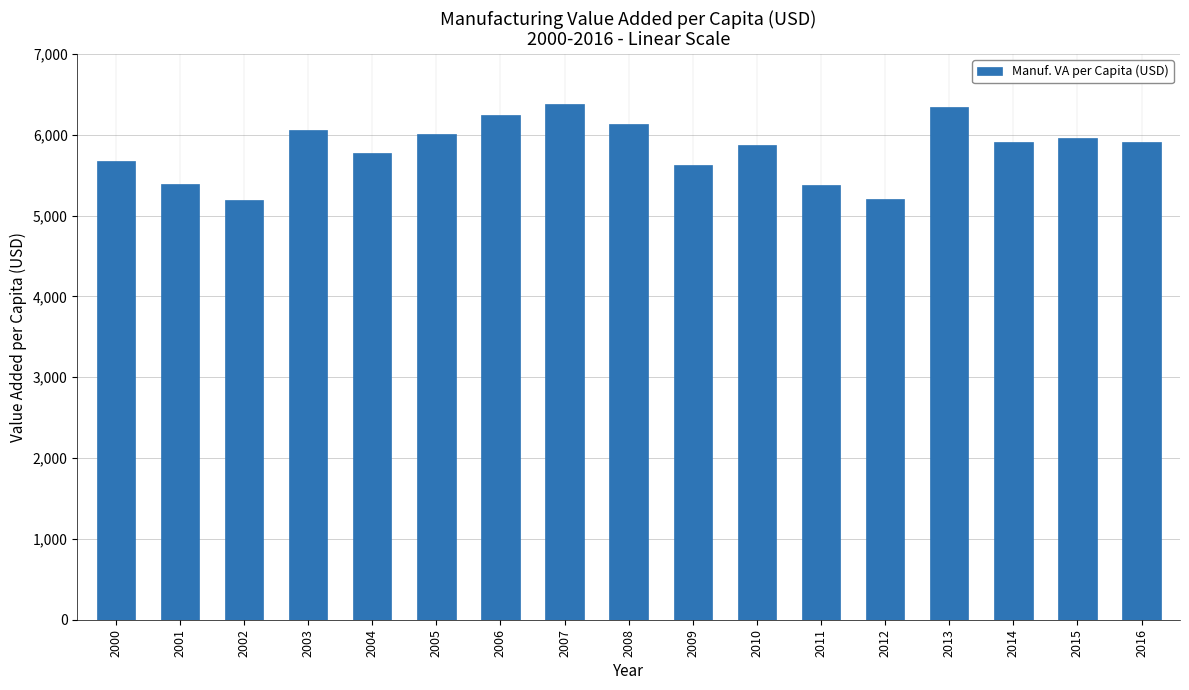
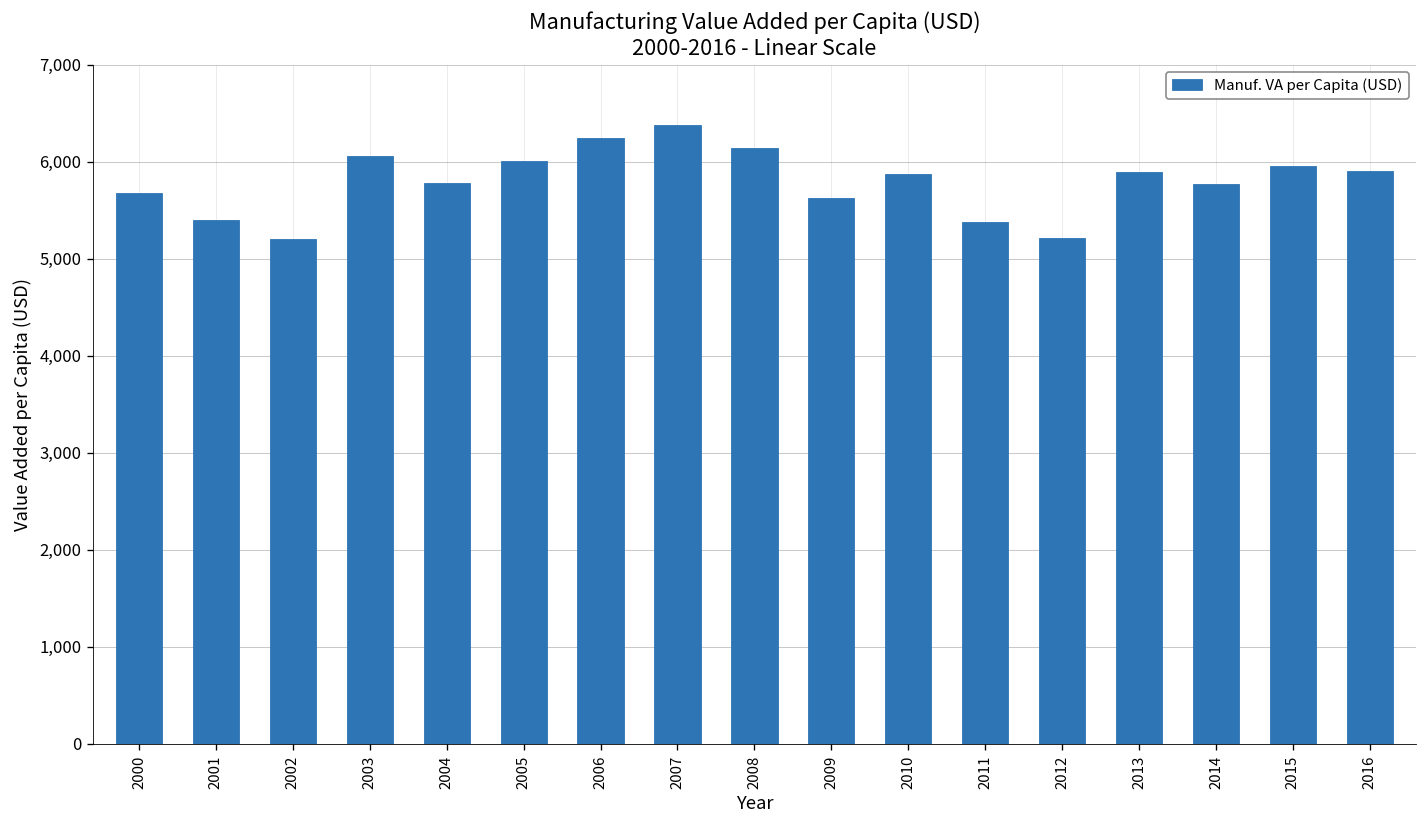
2013: 6,300 -> 5,900
2014: 5,900 -> 5,800
